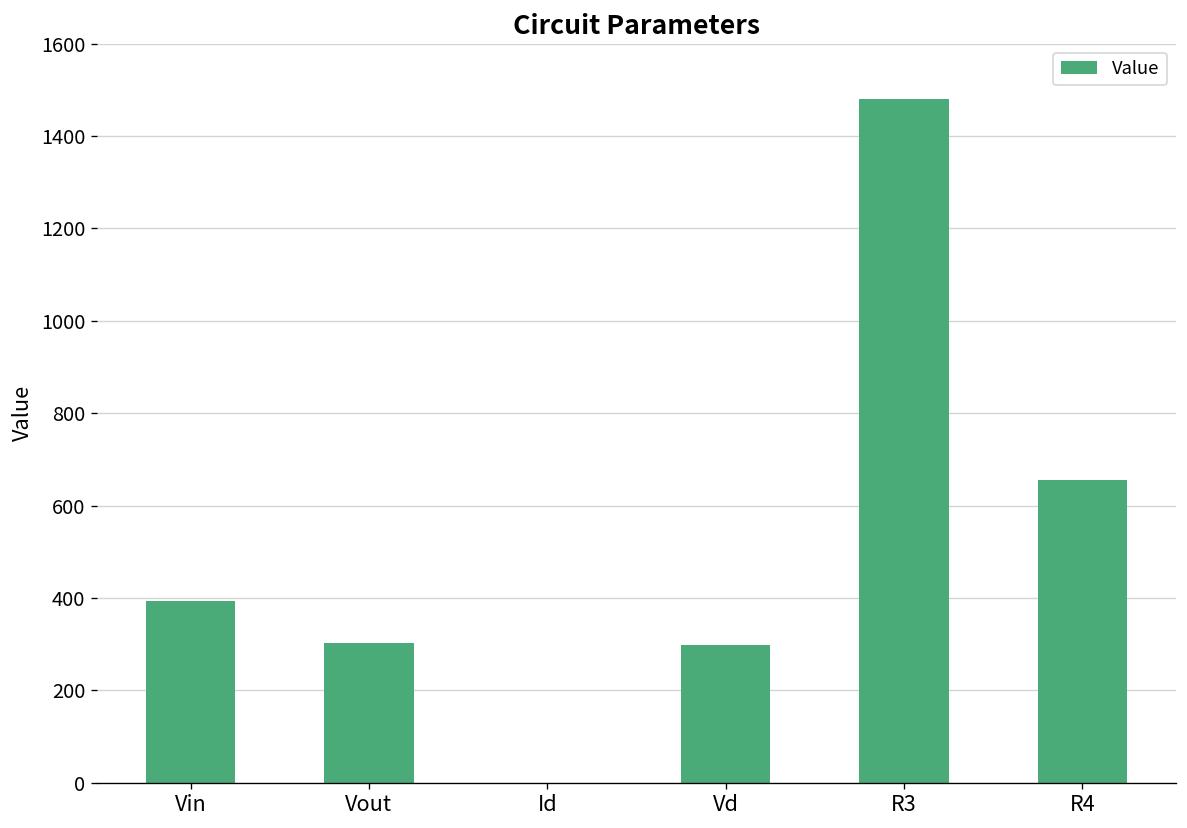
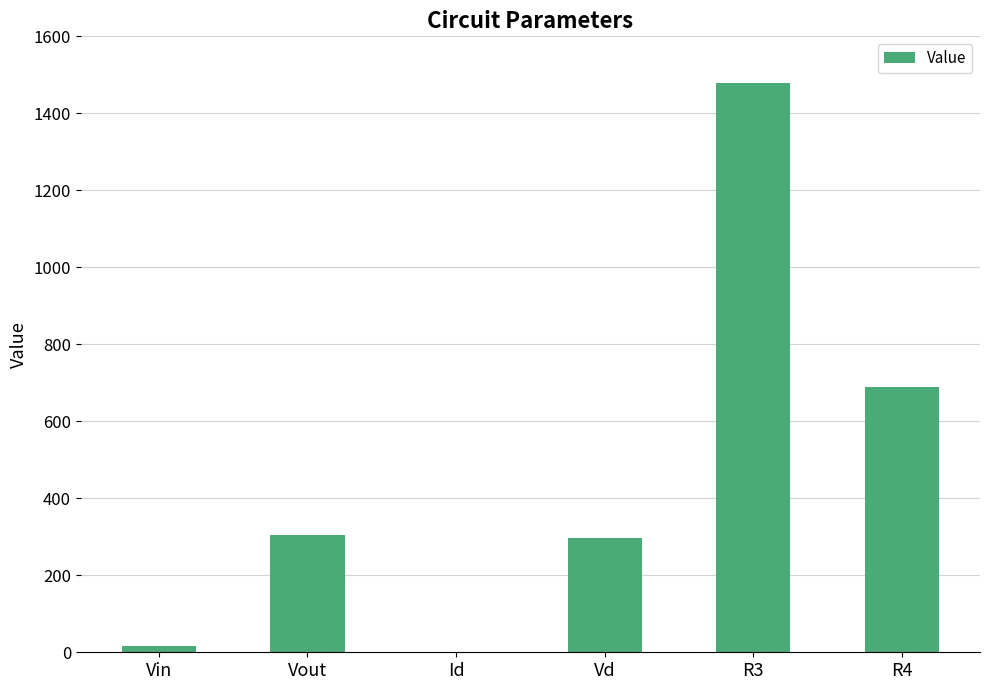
Vin: 390 -> 20
R4: 660 -> 690
